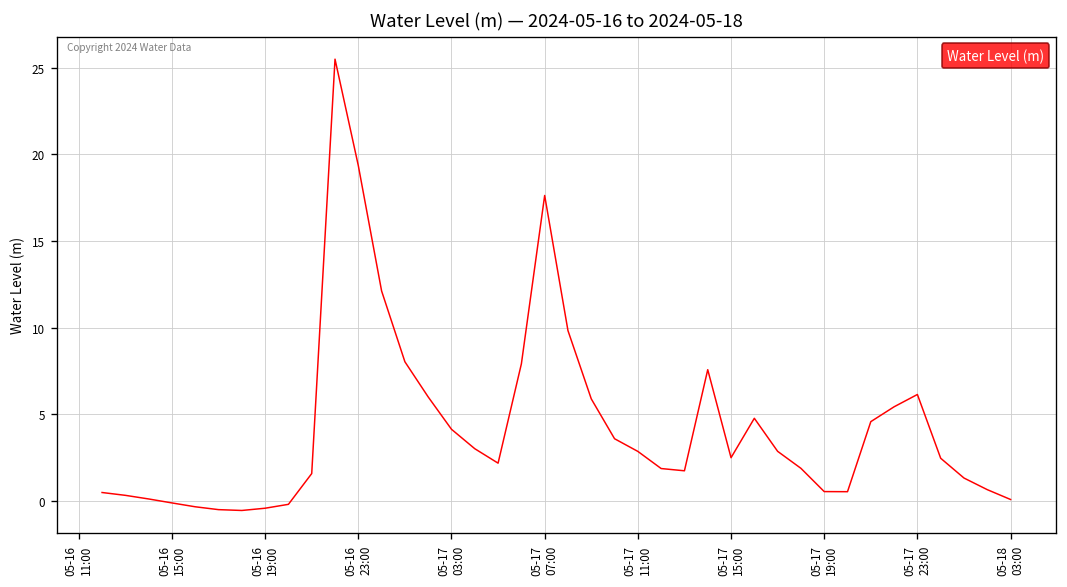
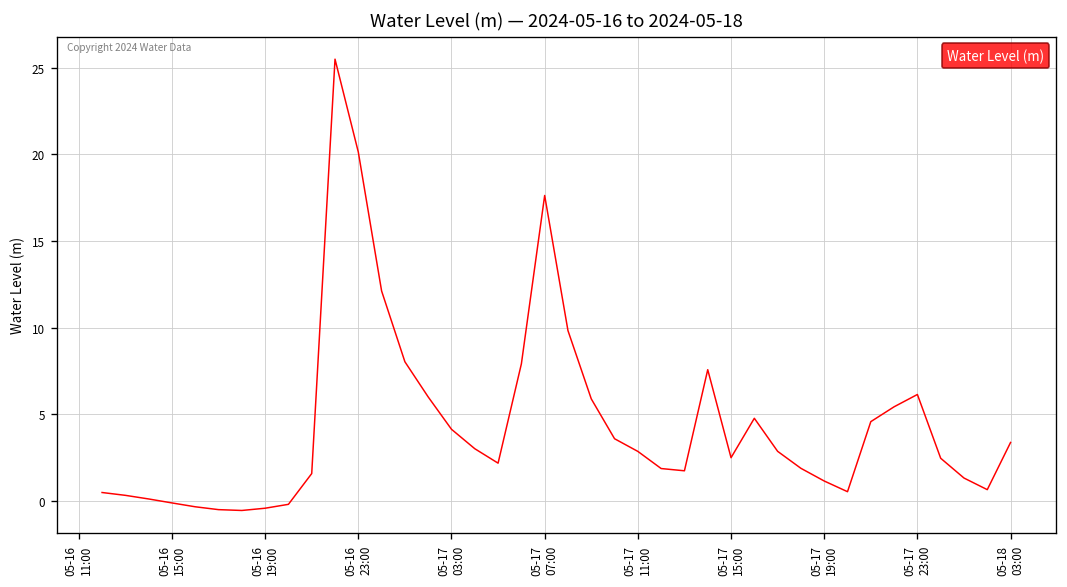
05-16 23:00: 19.4 -> 20.1
05-17 19:00: 0.5 -> 1.2
05-18 03:00: 0.1 -> 3.4
